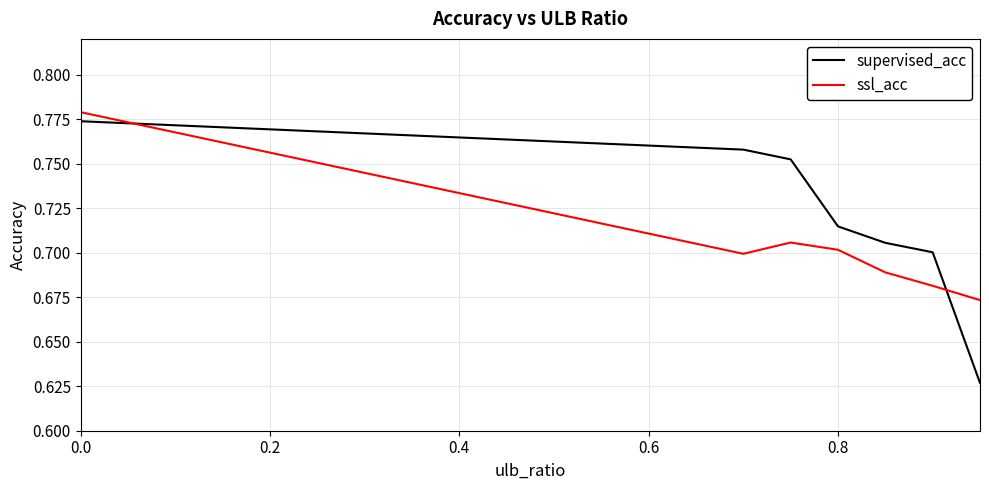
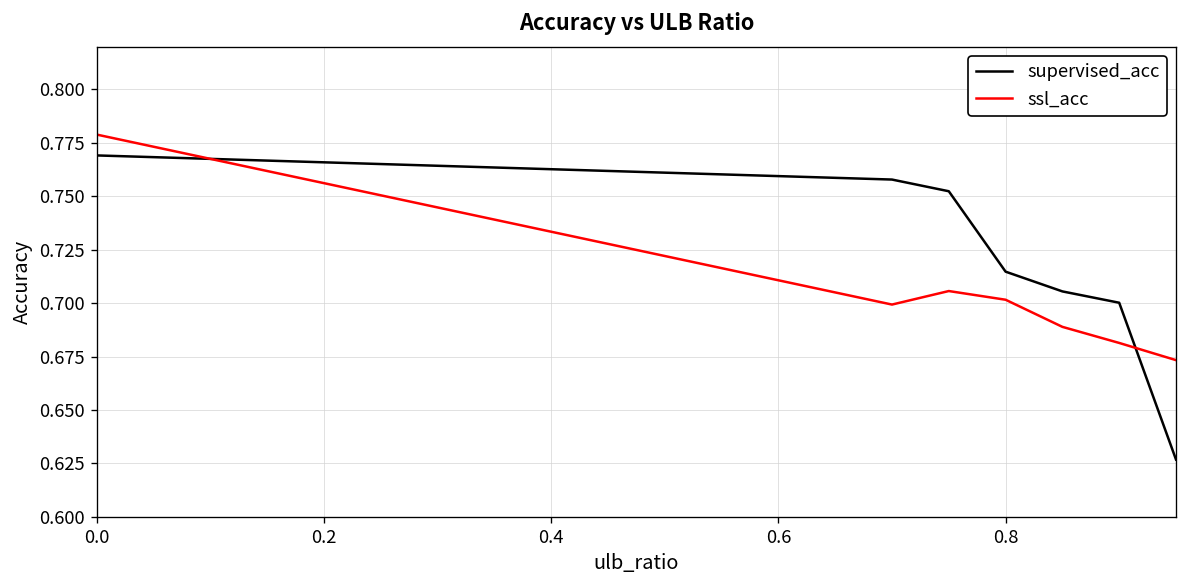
supervised_acc, 0.0: 0.774 -> 0.769
